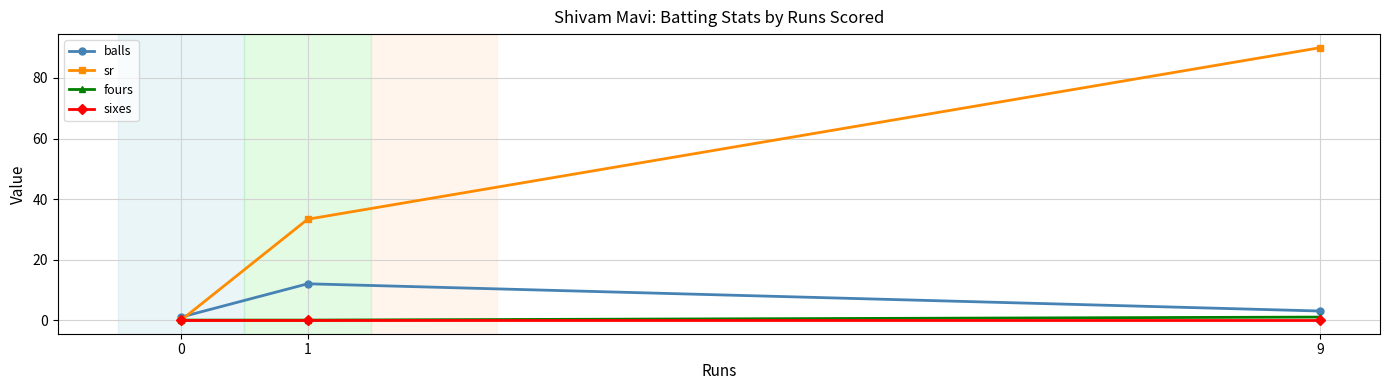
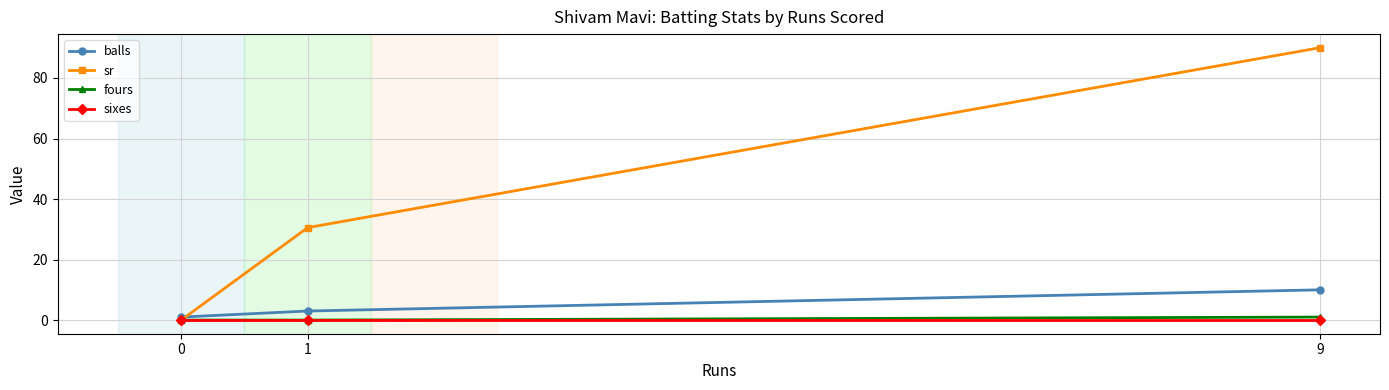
balls, 1: 12 -> 3
sr, 1: 33 -> 31
balls, 9: 3 -> 10
